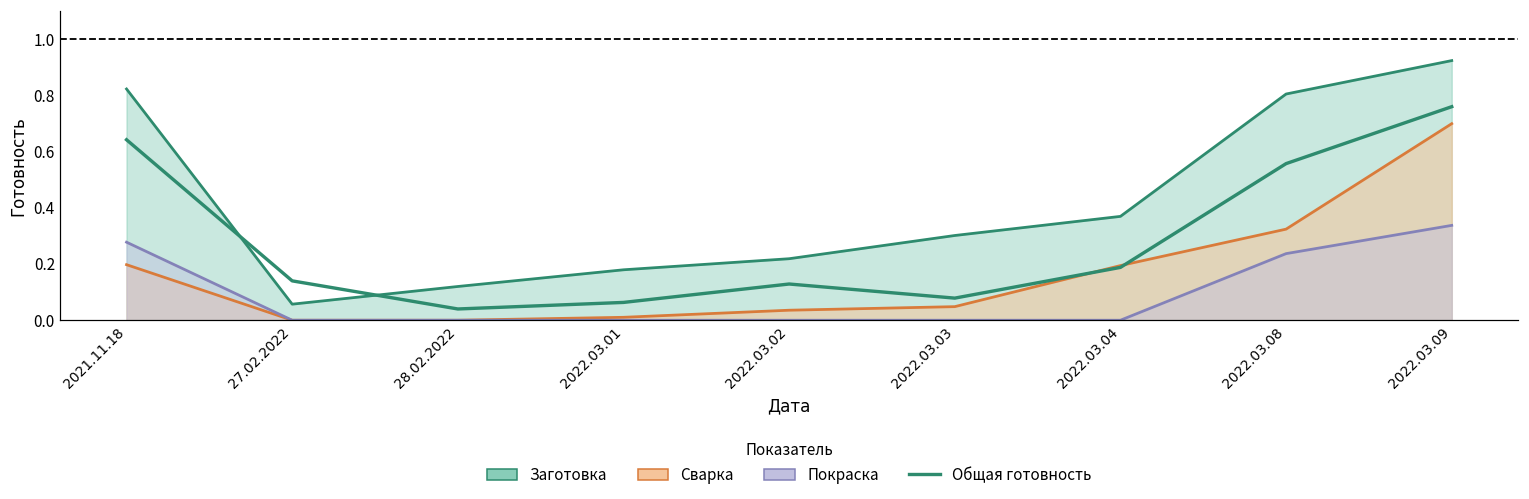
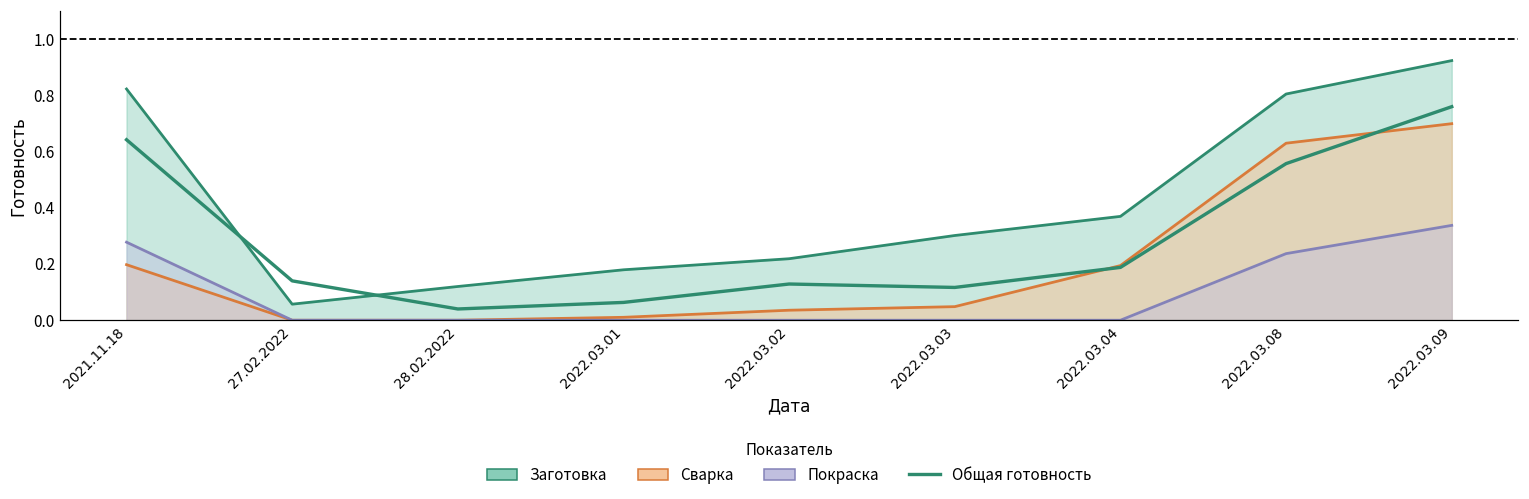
Общая готовность, 2022.03.03: 0.08 -> 0.12
Сварка, 2022.03.08: 0.32 -> 0.63
